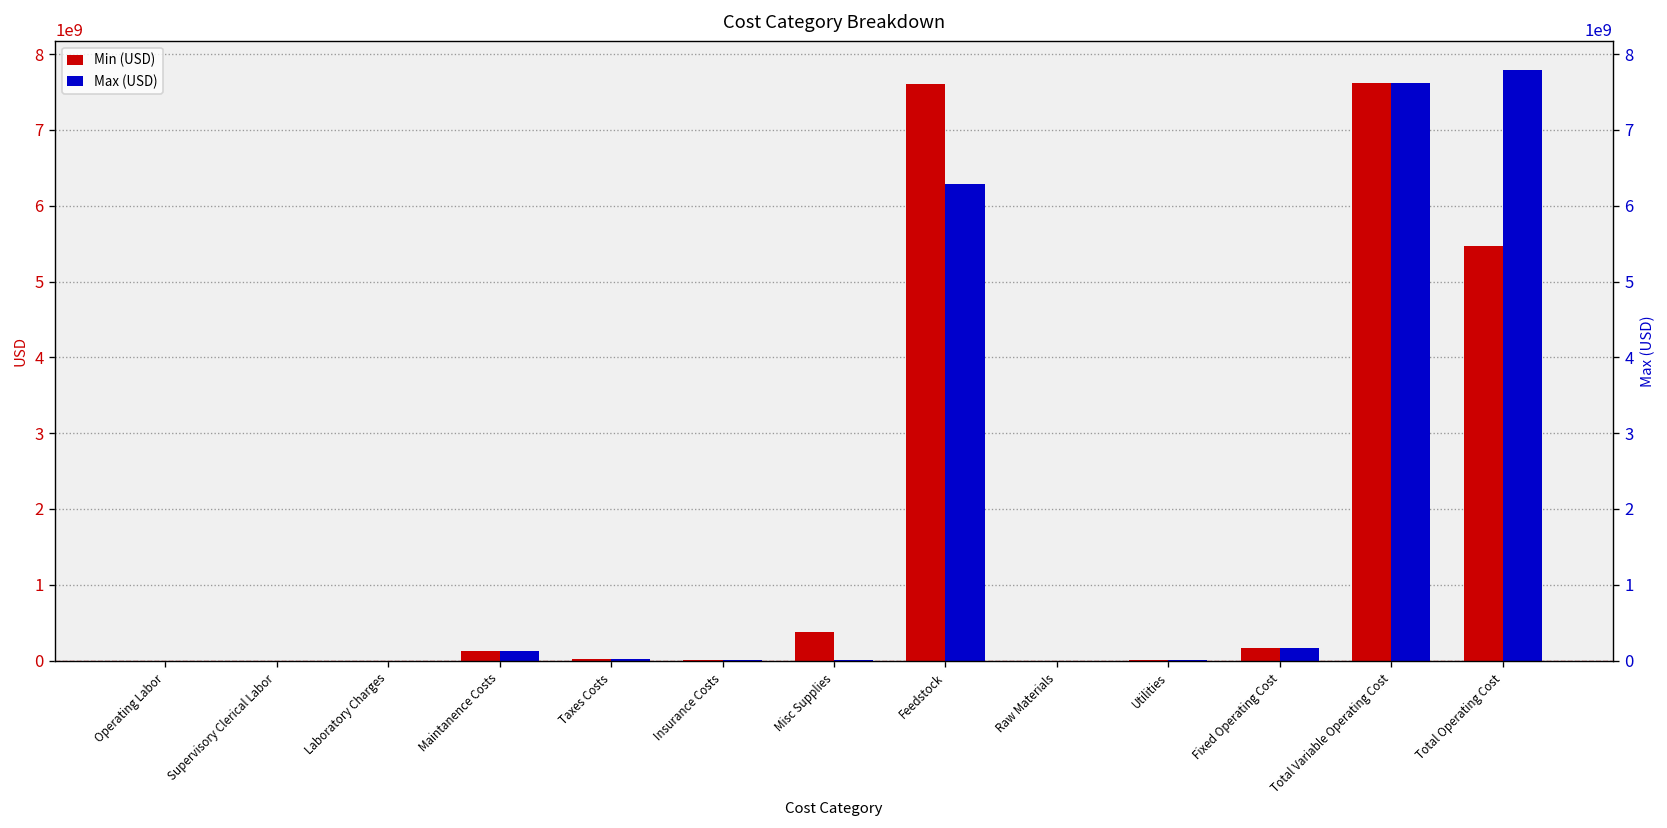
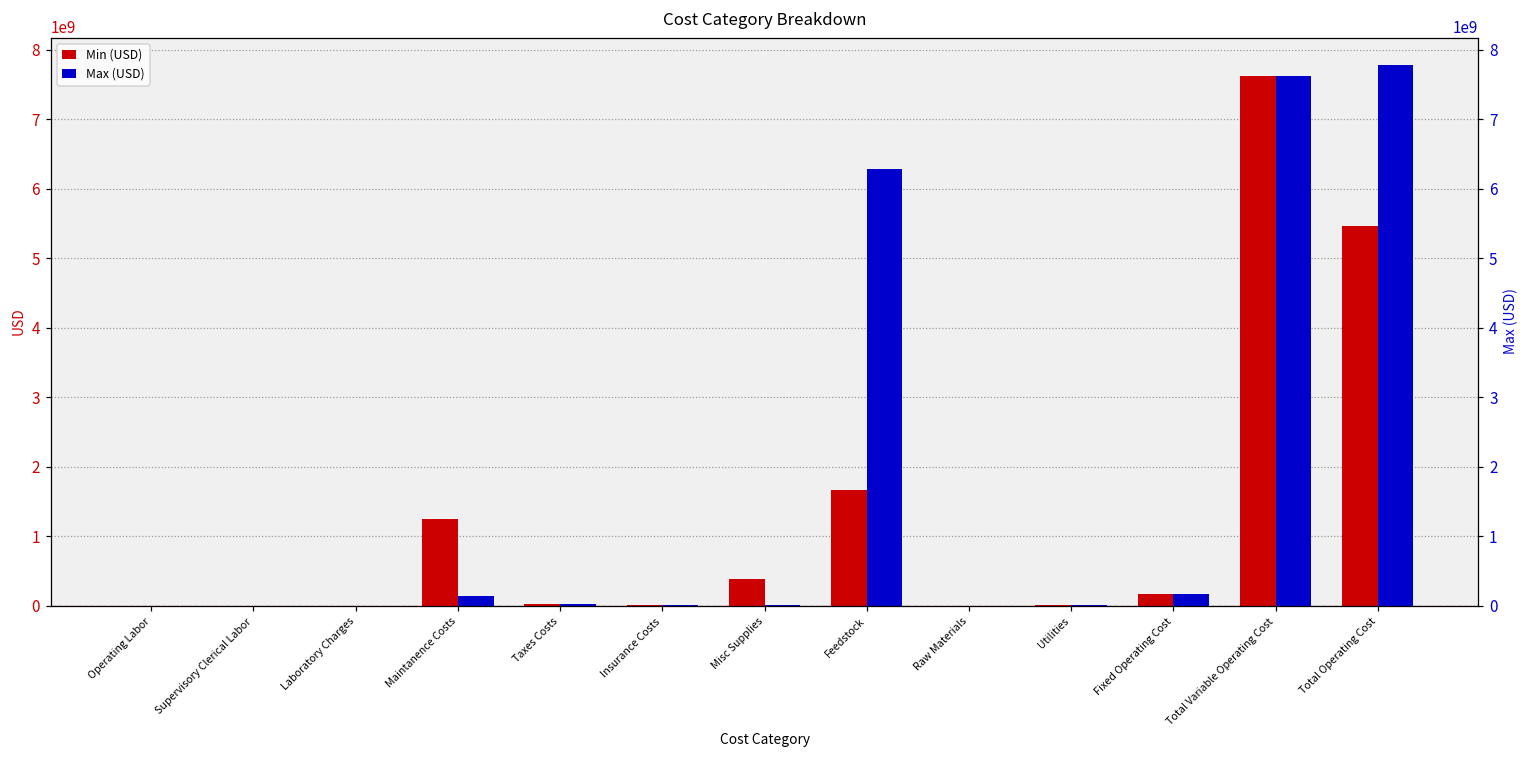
Min (USD), Maintanence Costs: 100000000 -> 1300000000
Min (USD), Feedstock: 7600000000 -> 1700000000
